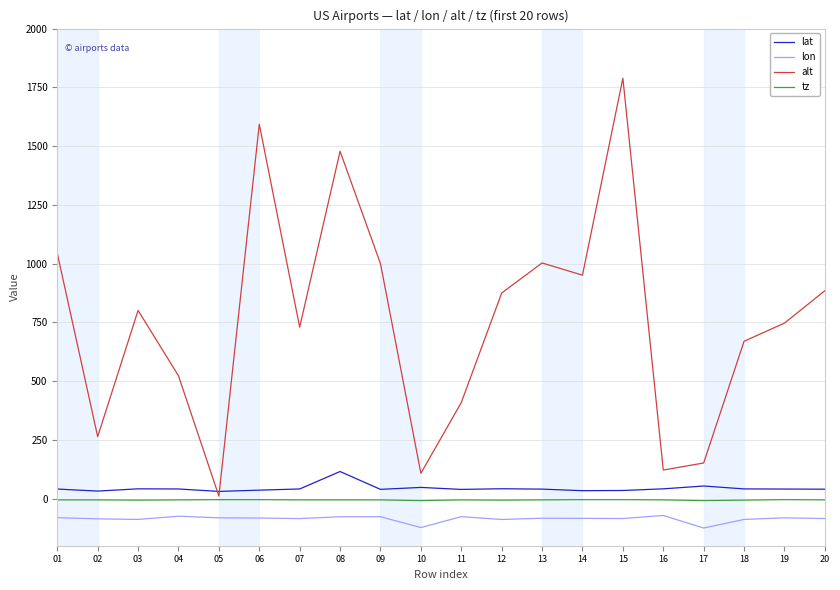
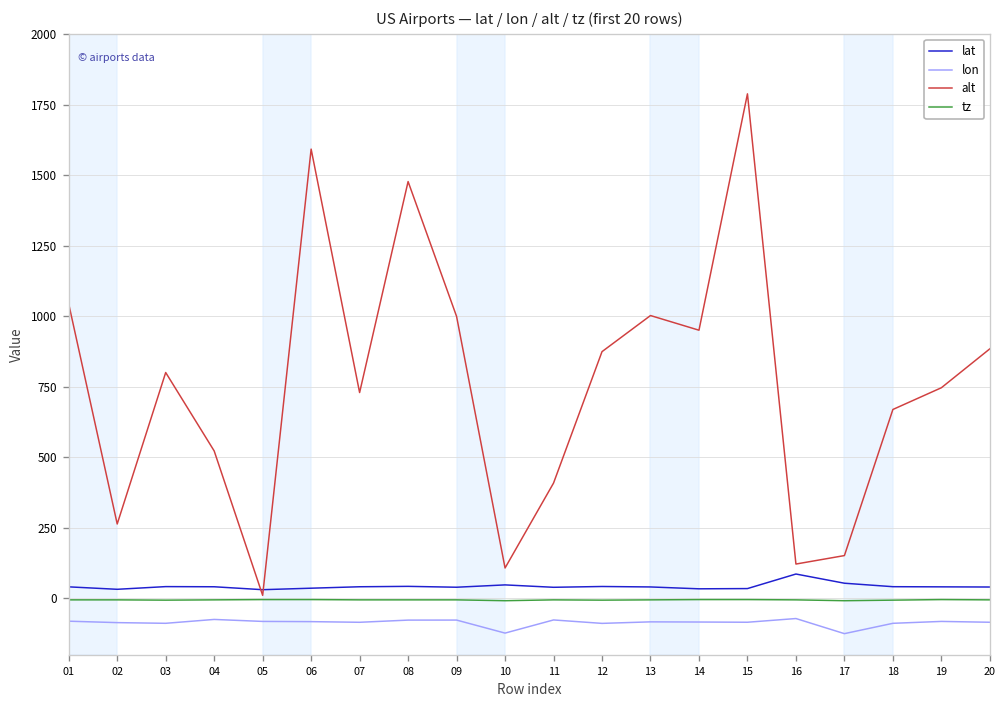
lat, 08: 120 -> 40
lat, 16: 40 -> 90
